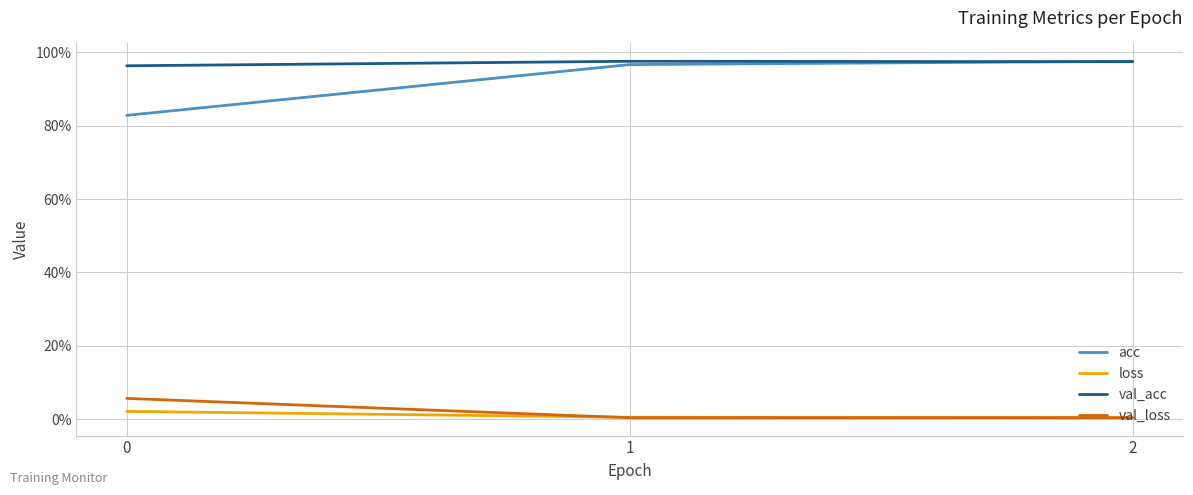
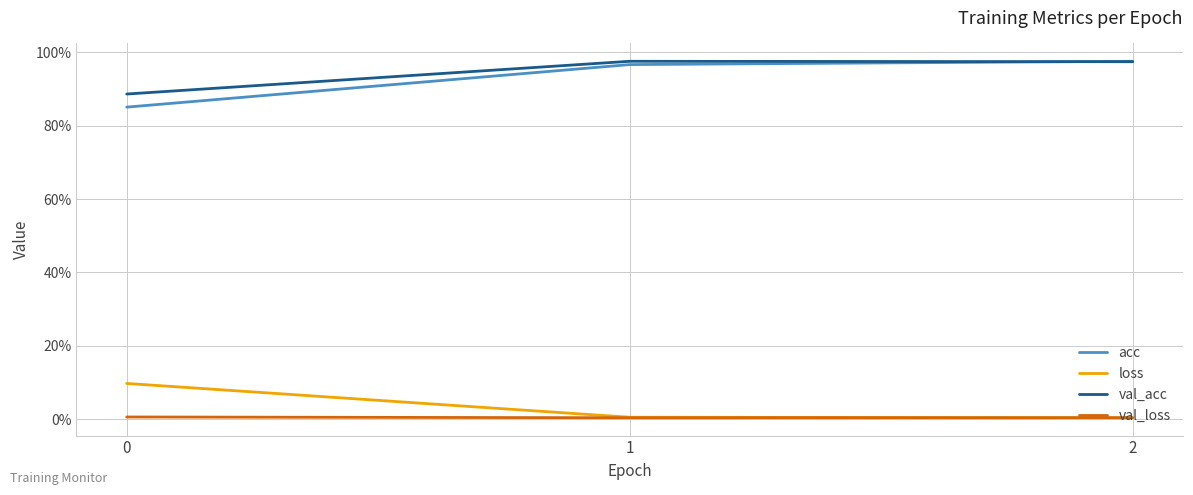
acc, 0: 83% -> 85%
loss, 0: 2% -> 10%
val_acc, 0: 96% -> 89%
val_loss, 0: 6% -> 1%
